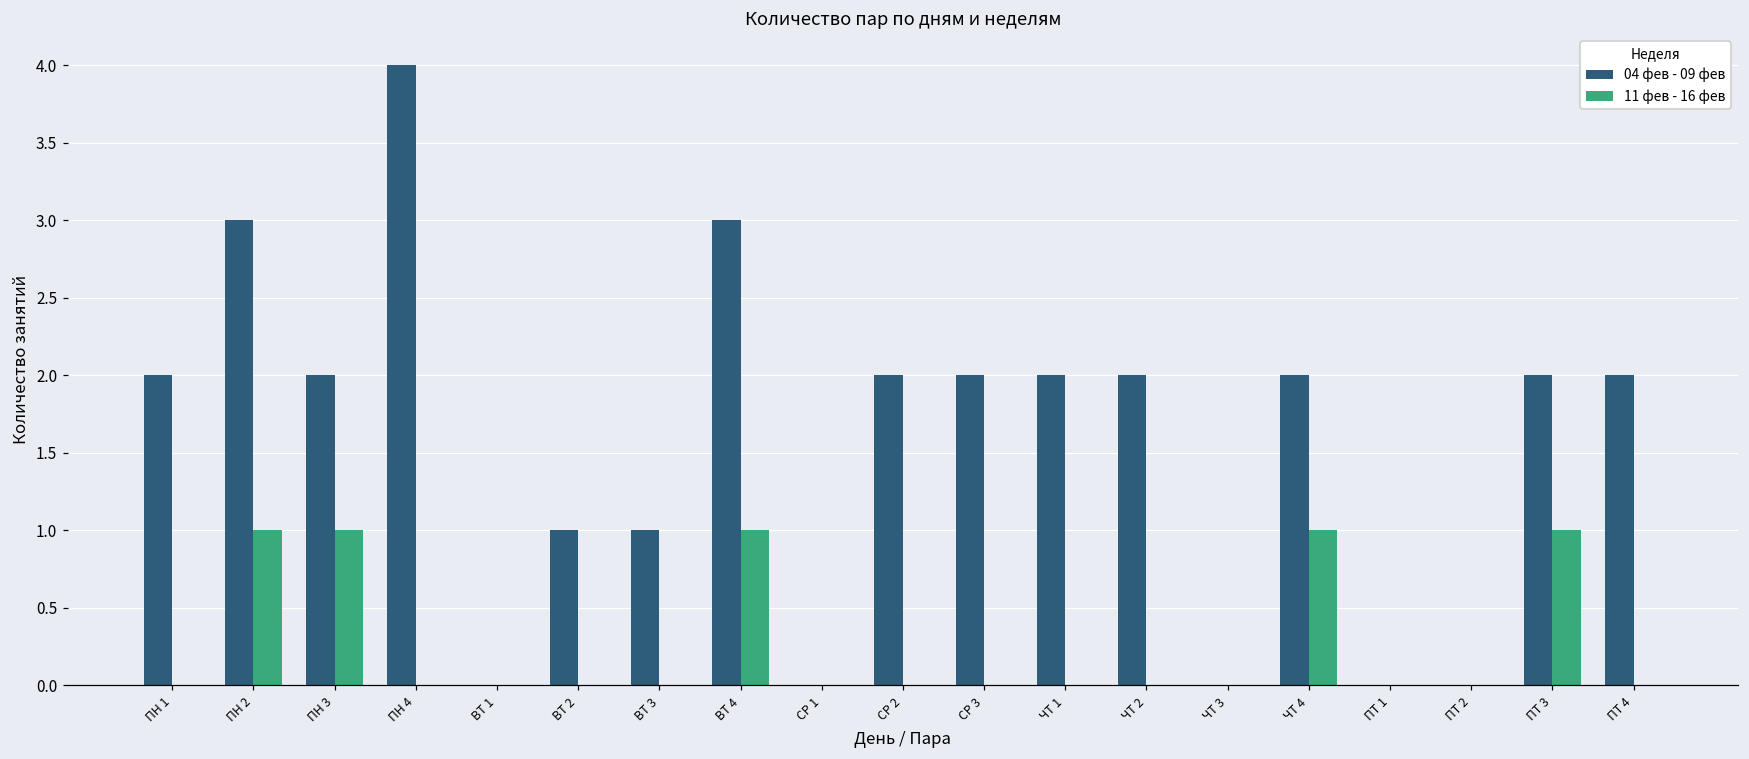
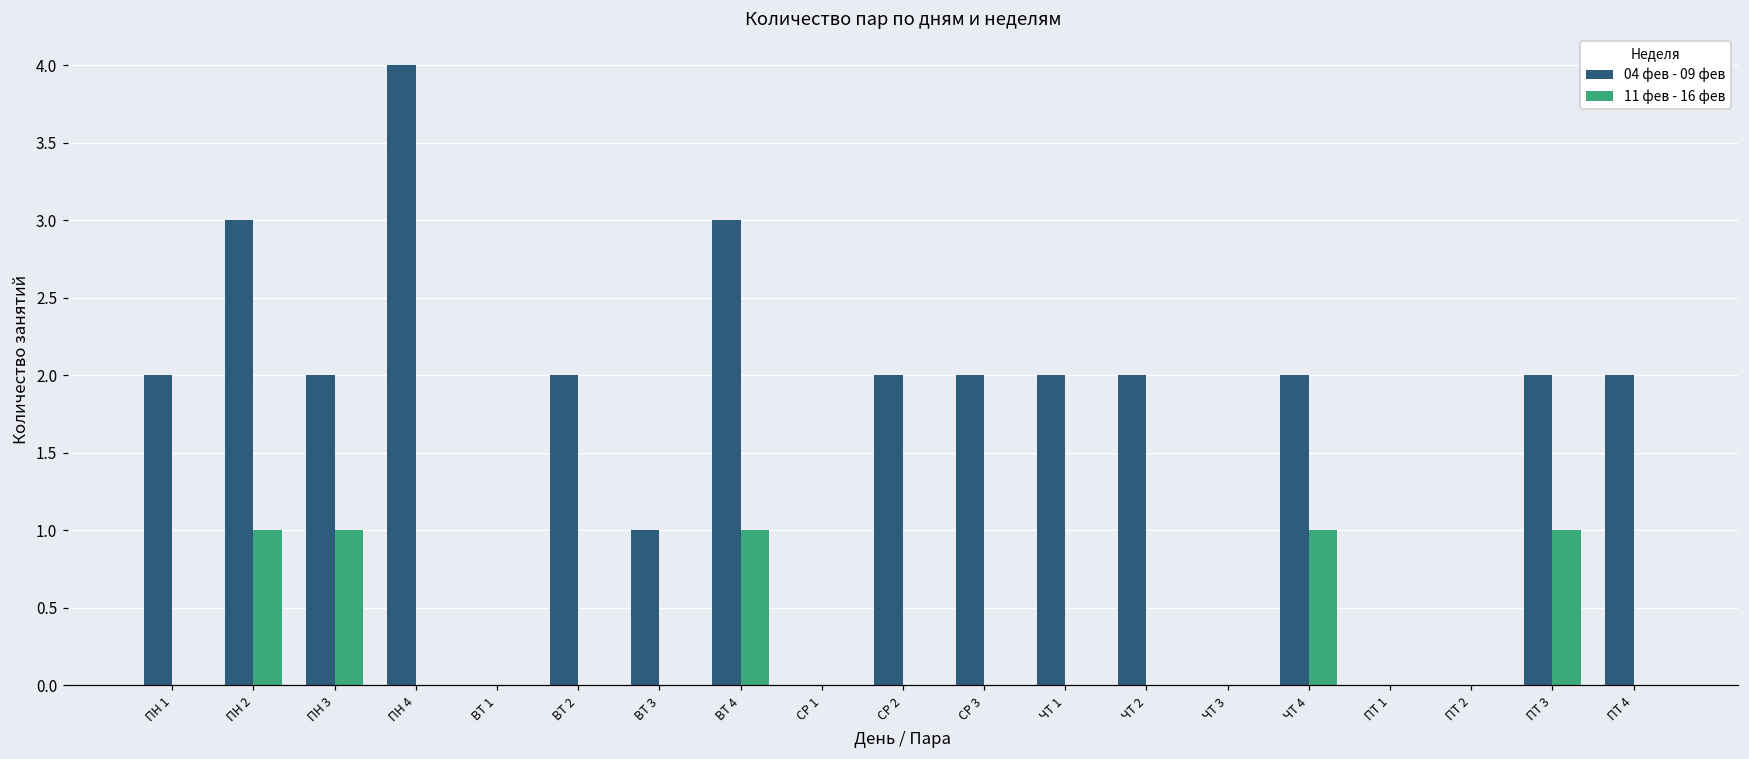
04 фев - 09 фев, ВТ 2: 1 -> 2
